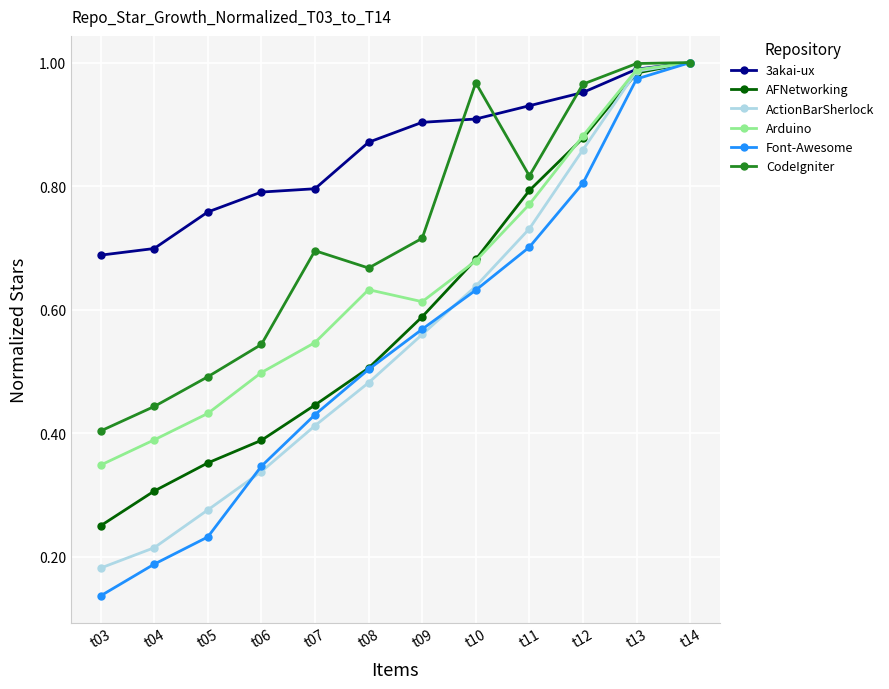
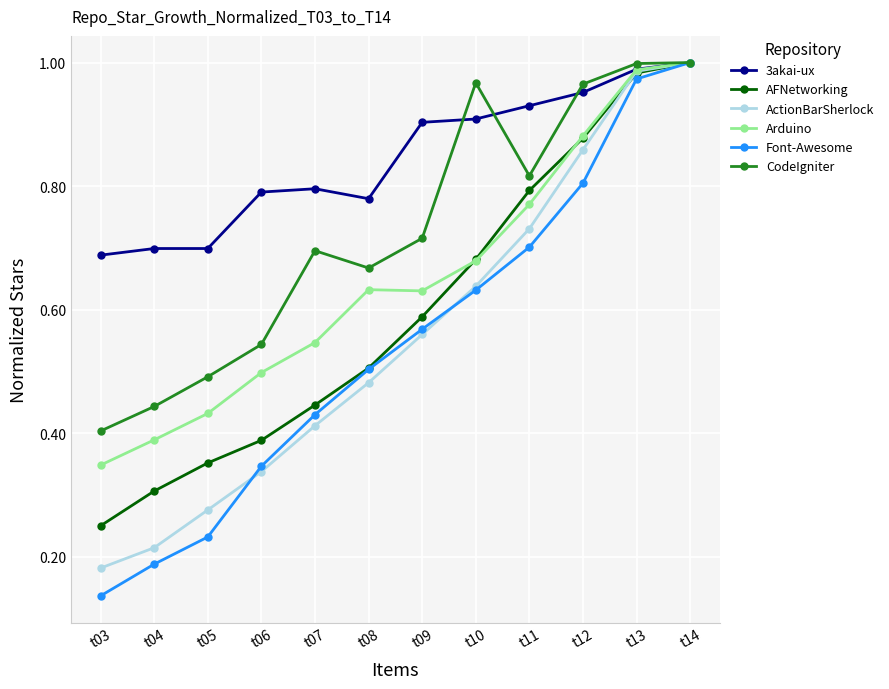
3akai-ux, t05: 0.76 -> 0.70
3akai-ux, t08: 0.87 -> 0.78
Arduino, t09: 0.61 -> 0.63
